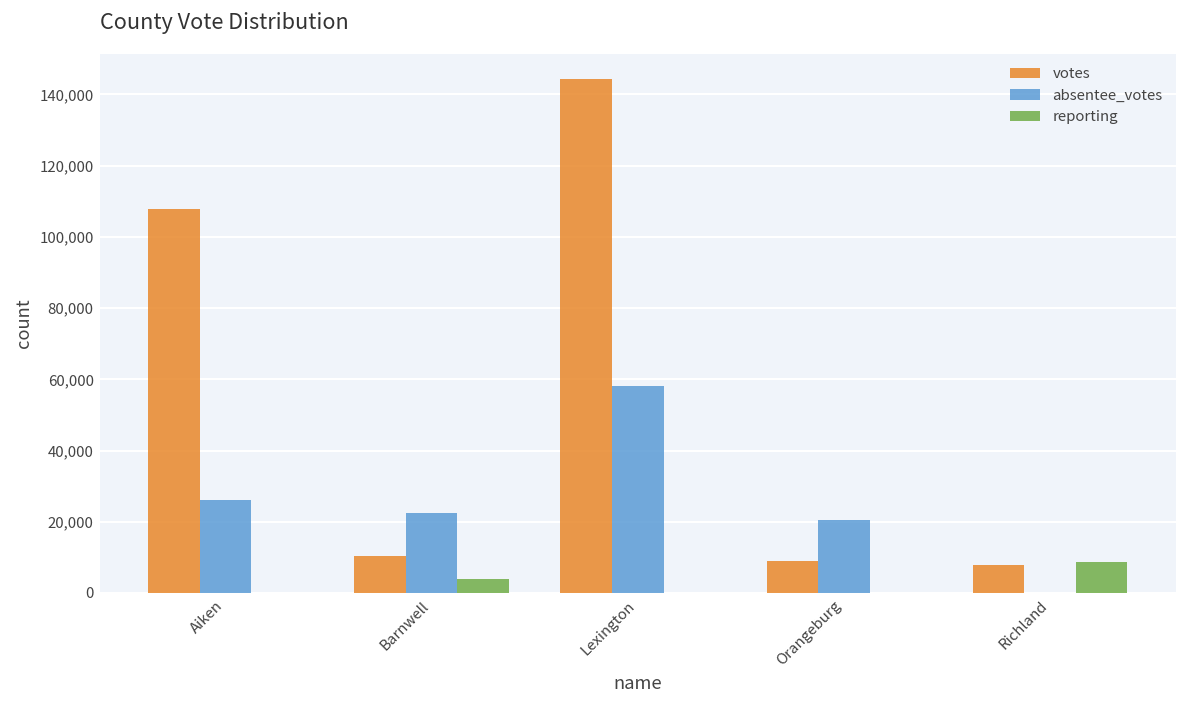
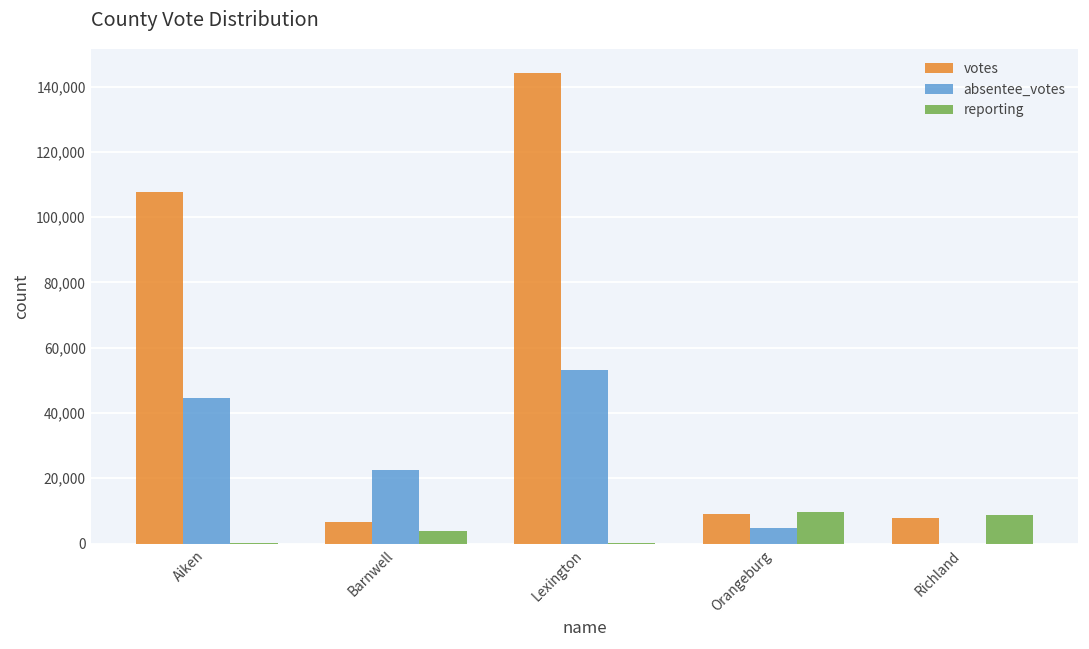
absentee_votes, Aiken: 26,000 -> 44,000
votes, Barnwell: 10,000 -> 7,000
absentee_votes, Lexington: 58,000 -> 53,000
absentee_votes, Orangeburg: 21,000 -> 5,000
reporting, Orangeburg: 0 -> 10,000
